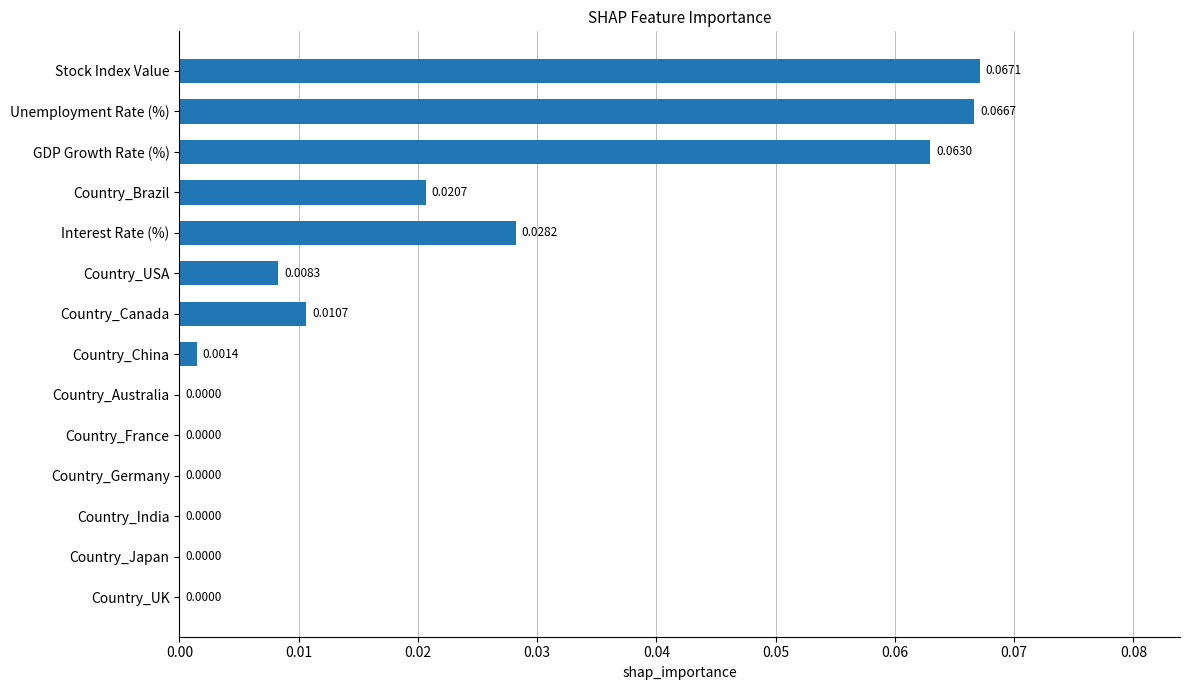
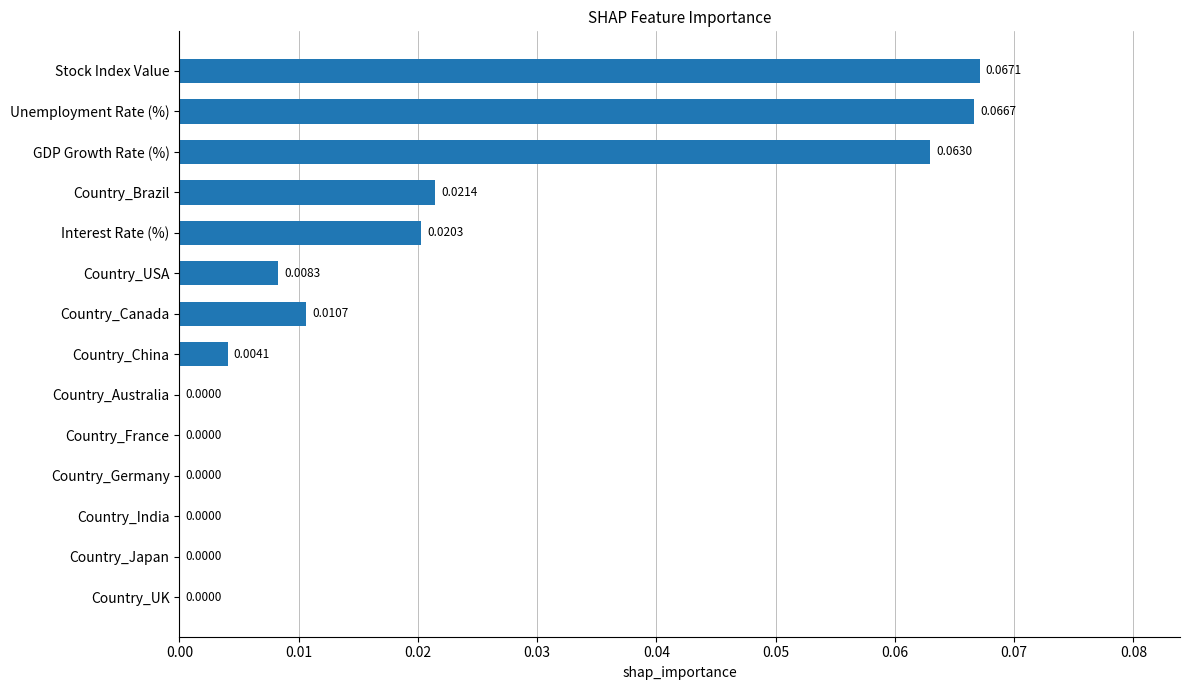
Country_Brazil: 0.0207 -> 0.0214
Interest Rate (%): 0.0282 -> 0.0203
Country_China: 0.0014 -> 0.0041
